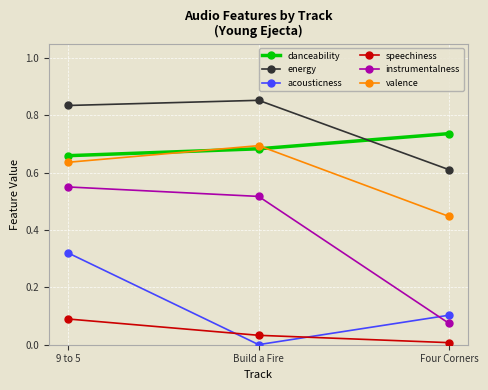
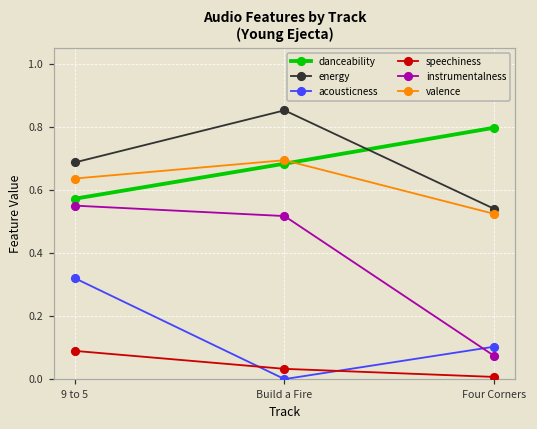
danceability, 9 to 5: 0.66 -> 0.57
energy, 9 to 5: 0.83 -> 0.69
danceability, Four Corners: 0.74 -> 0.80
energy, Four Corners: 0.61 -> 0.54
valence, Four Corners: 0.45 -> 0.52
